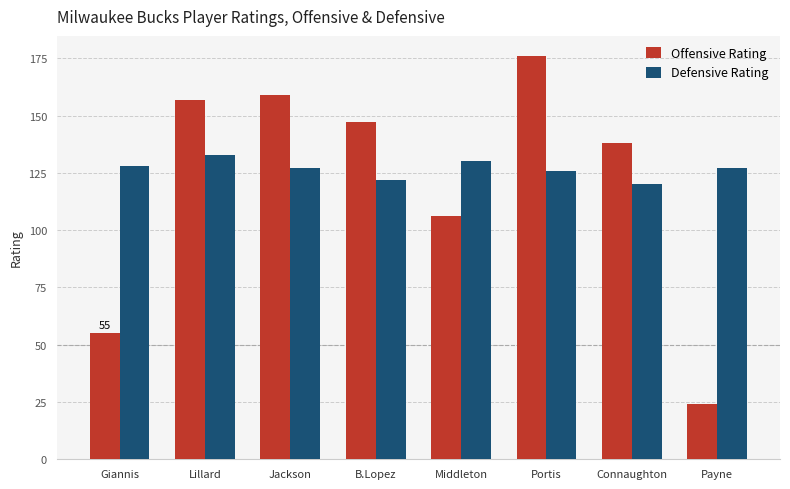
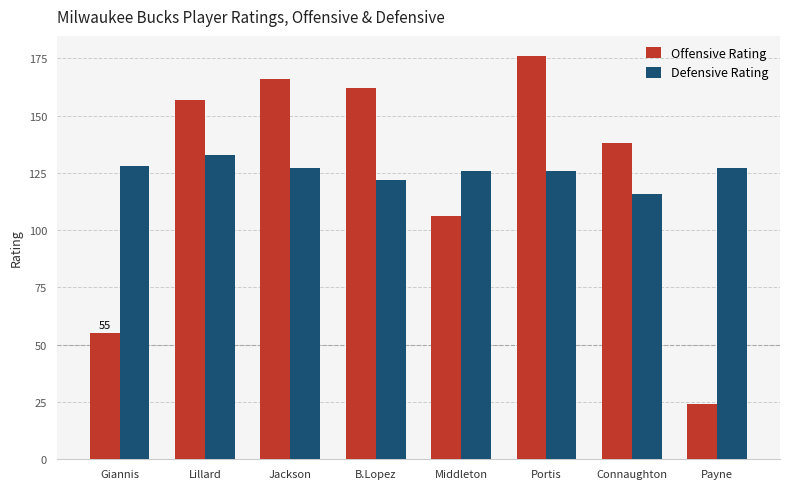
Offensive Rating, Jackson: 159 -> 166
Offensive Rating, B.Lopez: 147 -> 162
Defensive Rating, Middleton: 130 -> 126
Defensive Rating, Connaughton: 120 -> 116
